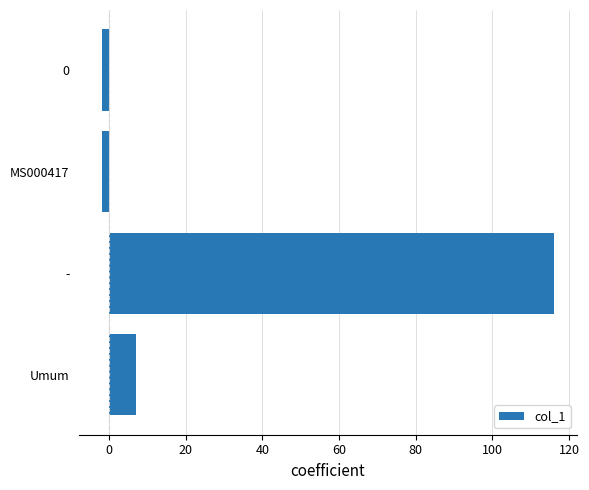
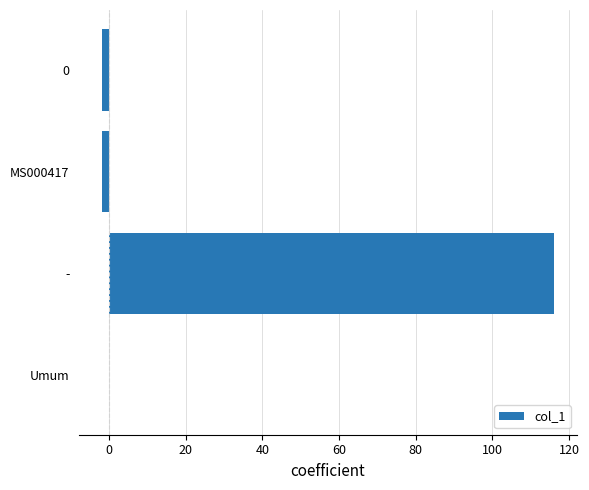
Umum: 7 -> 0
